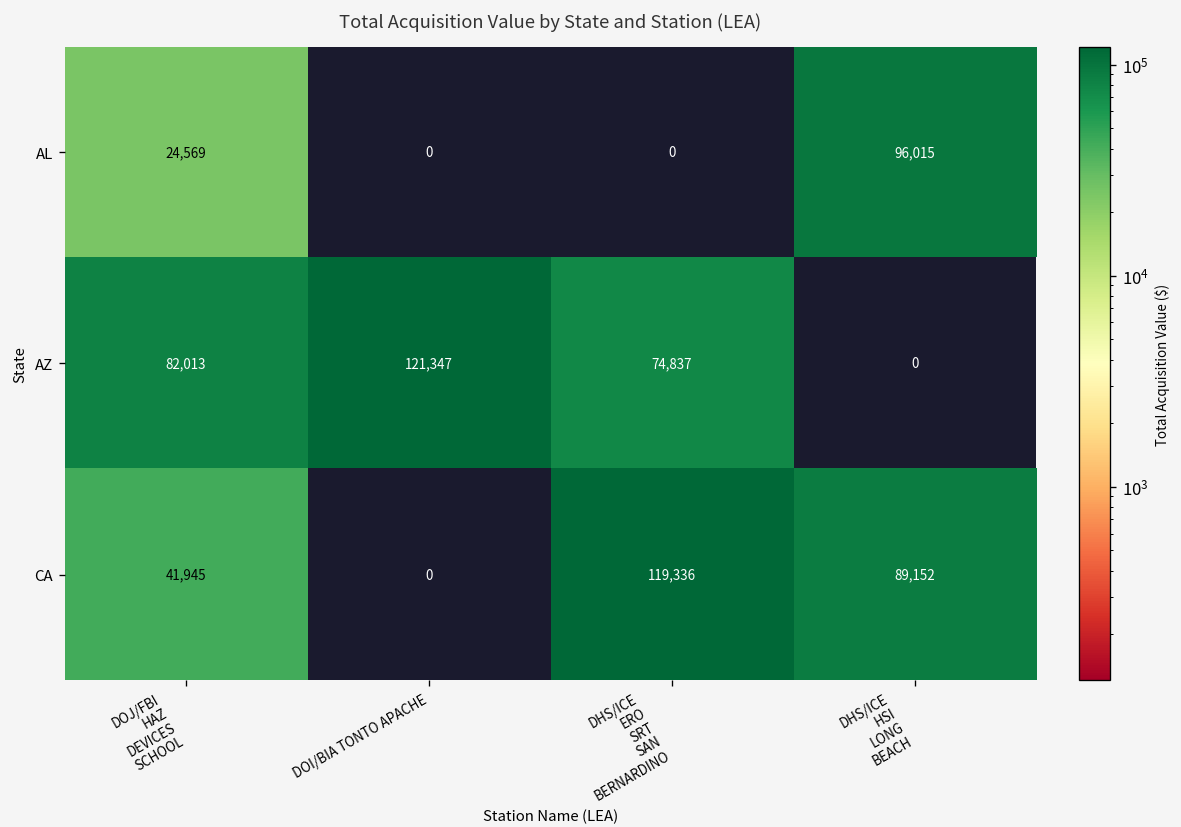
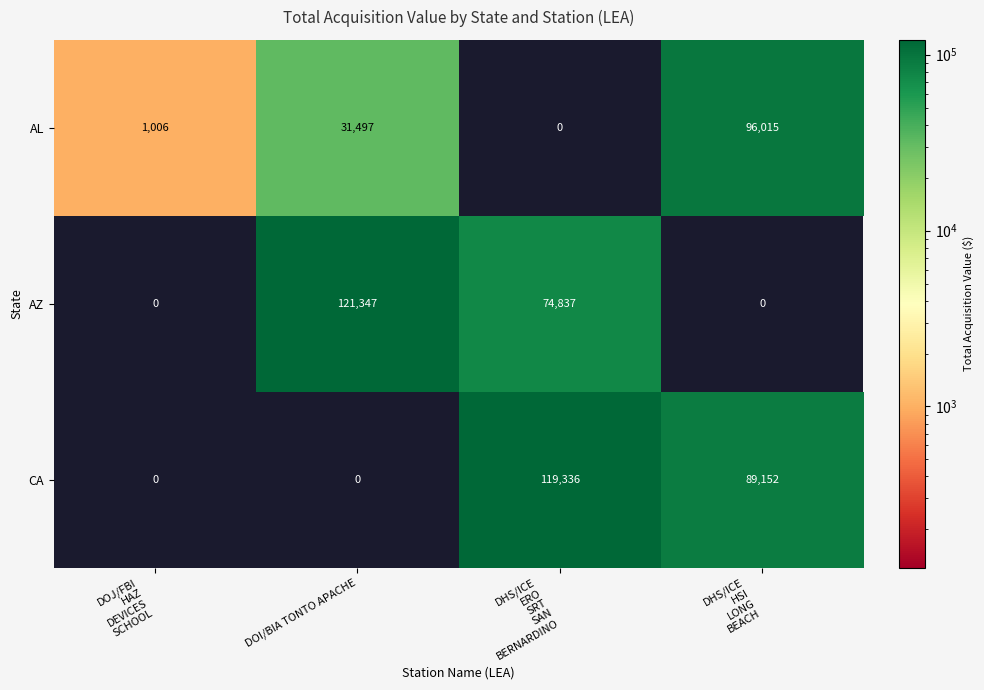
AL, DOJ/FBI HAZ DEVICES SCHOOL: 24,569 -> 1,006
AL, DOI/BIA TONTO APACHE: 0 -> 31,497
AZ, DOJ/FBI HAZ DEVICES SCHOOL: 82,013 -> 0
CA, DOJ/FBI HAZ DEVICES SCHOOL: 41,945 -> 0
